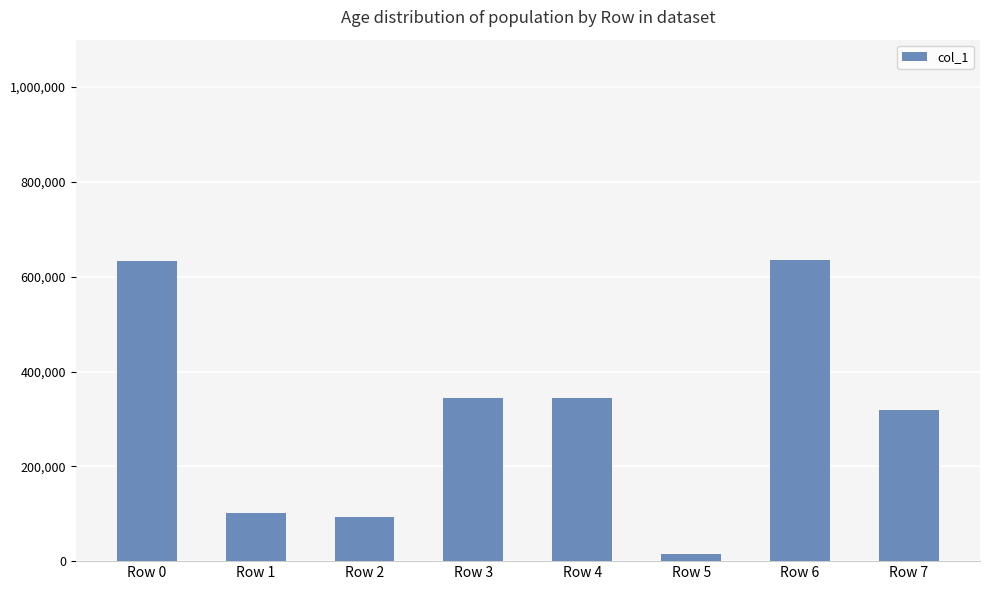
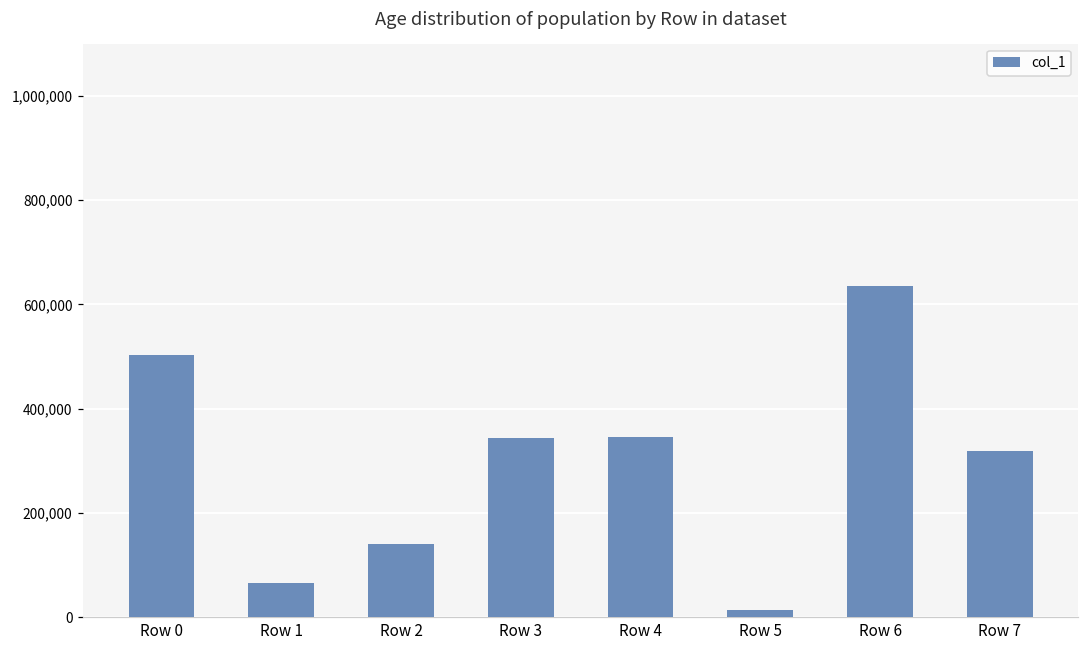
Row 0: 630,000 -> 500,000
Row 1: 100,000 -> 70,000
Row 2: 90,000 -> 140,000
